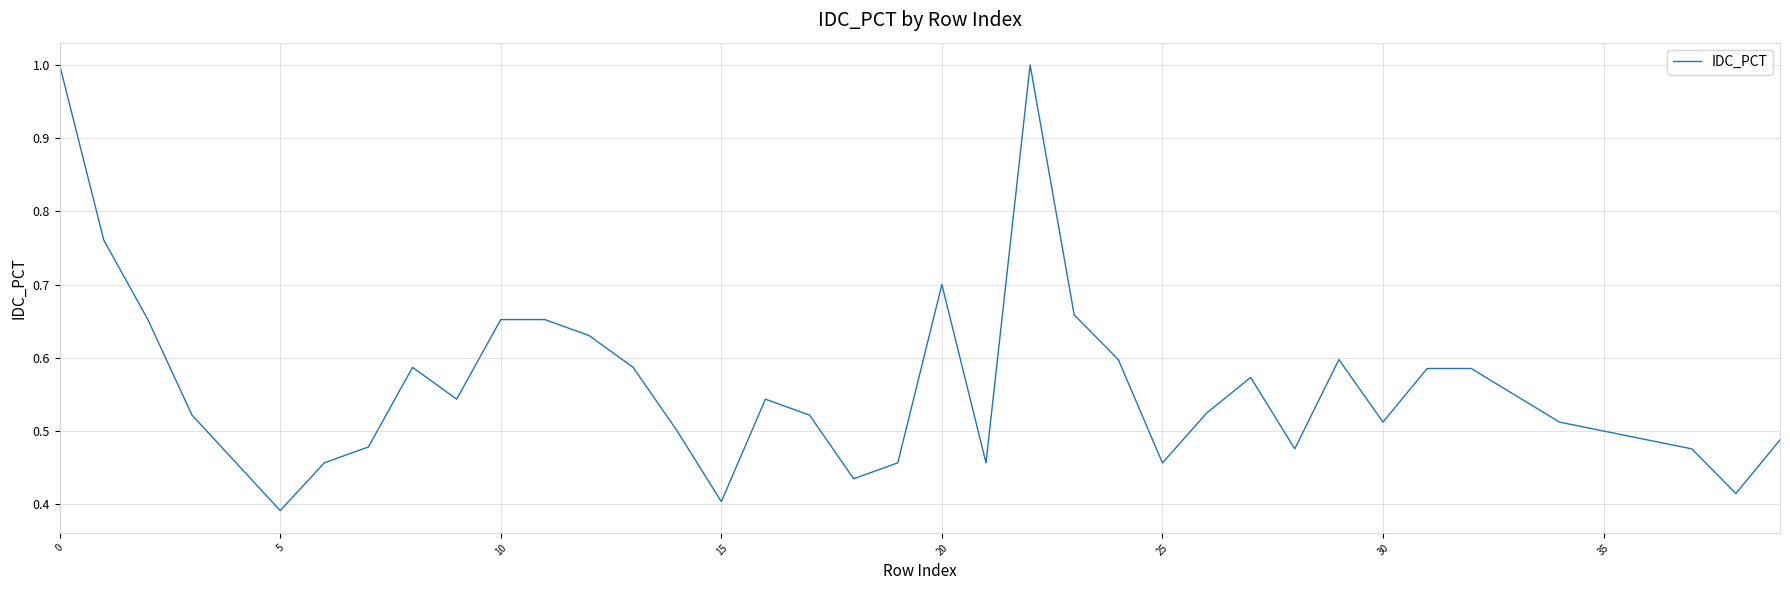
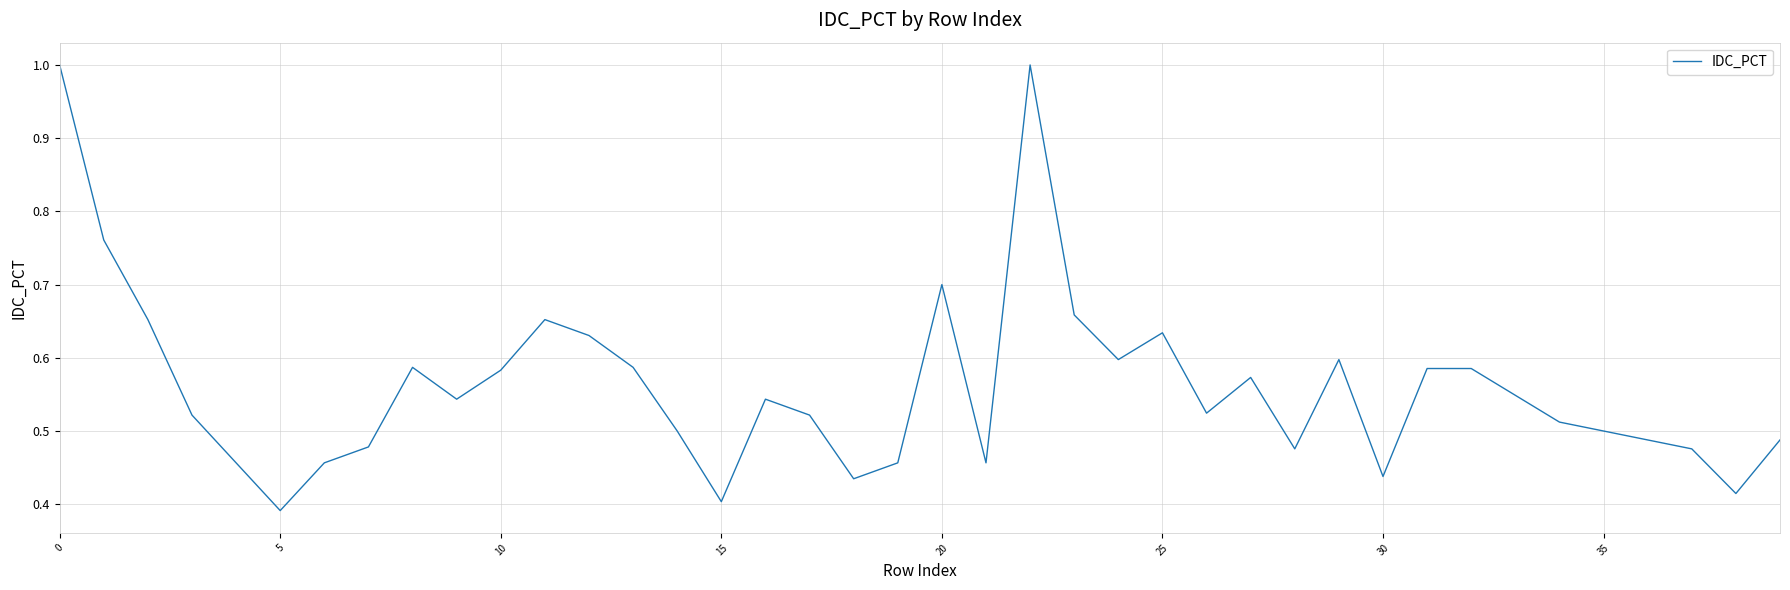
10: 0.65 -> 0.58
25: 0.46 -> 0.63
30: 0.51 -> 0.44
